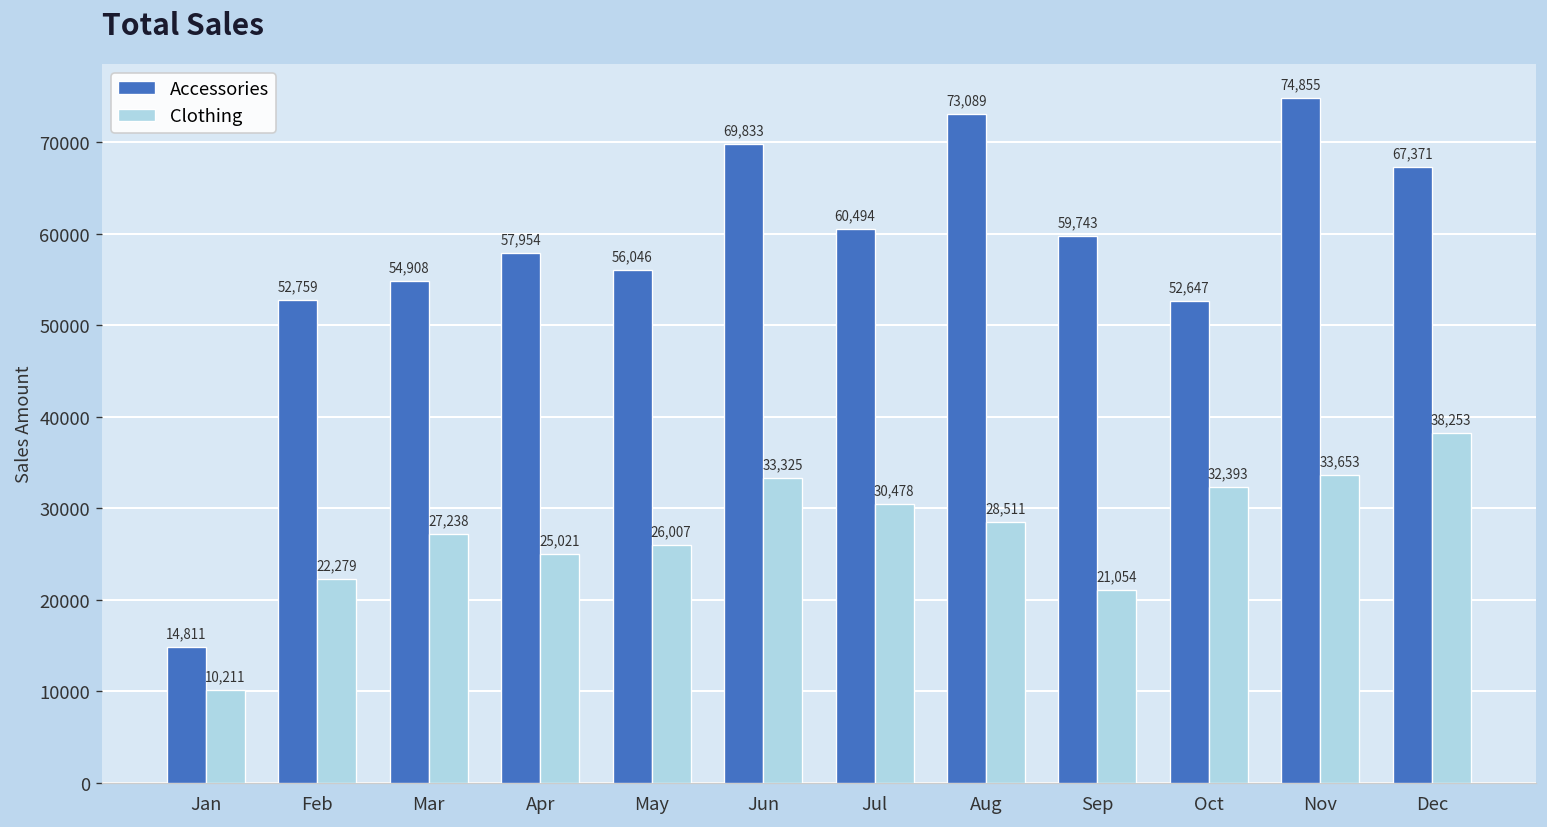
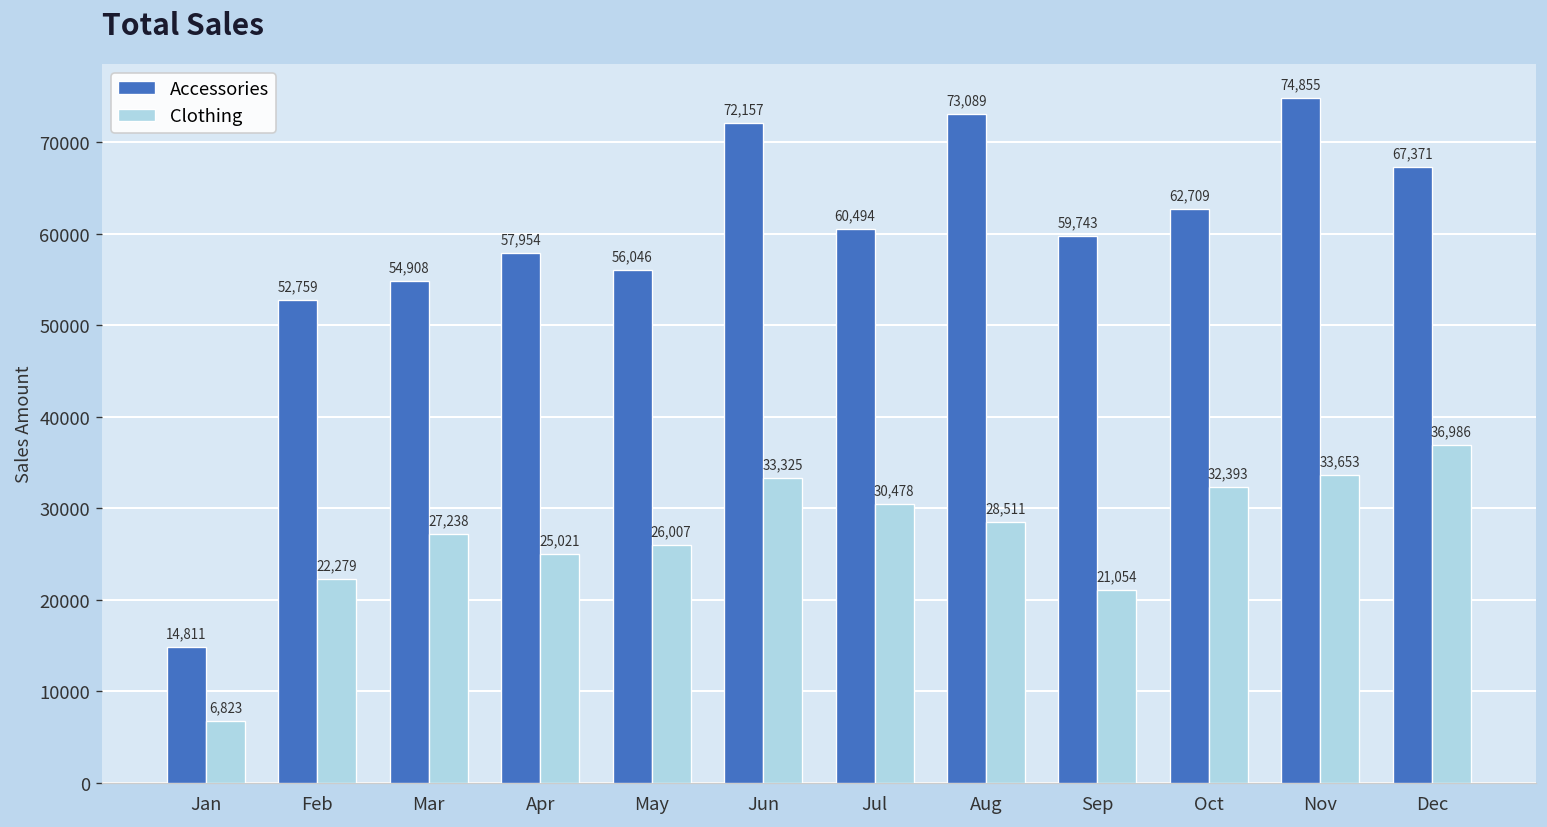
Clothing, Jan: 10,211 -> 6,823
Accessories, Jun: 69,833 -> 72,157
Accessories, Oct: 52,647 -> 62,709
Clothing, Dec: 38,253 -> 36,986
